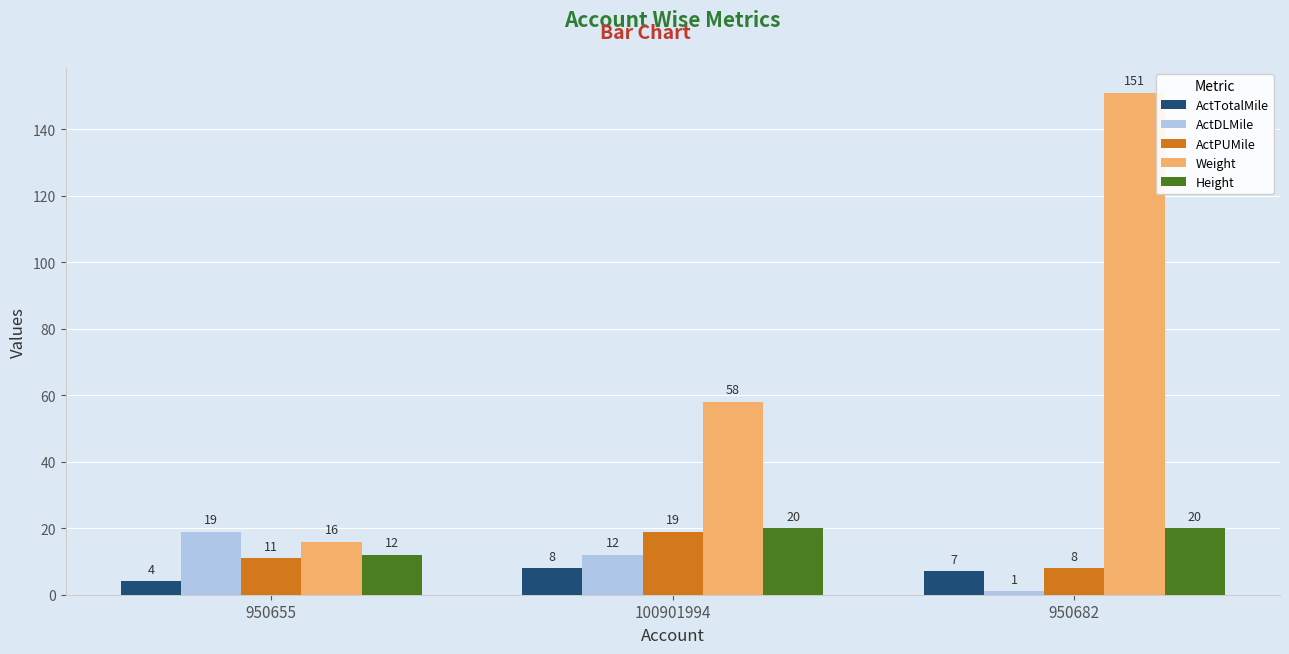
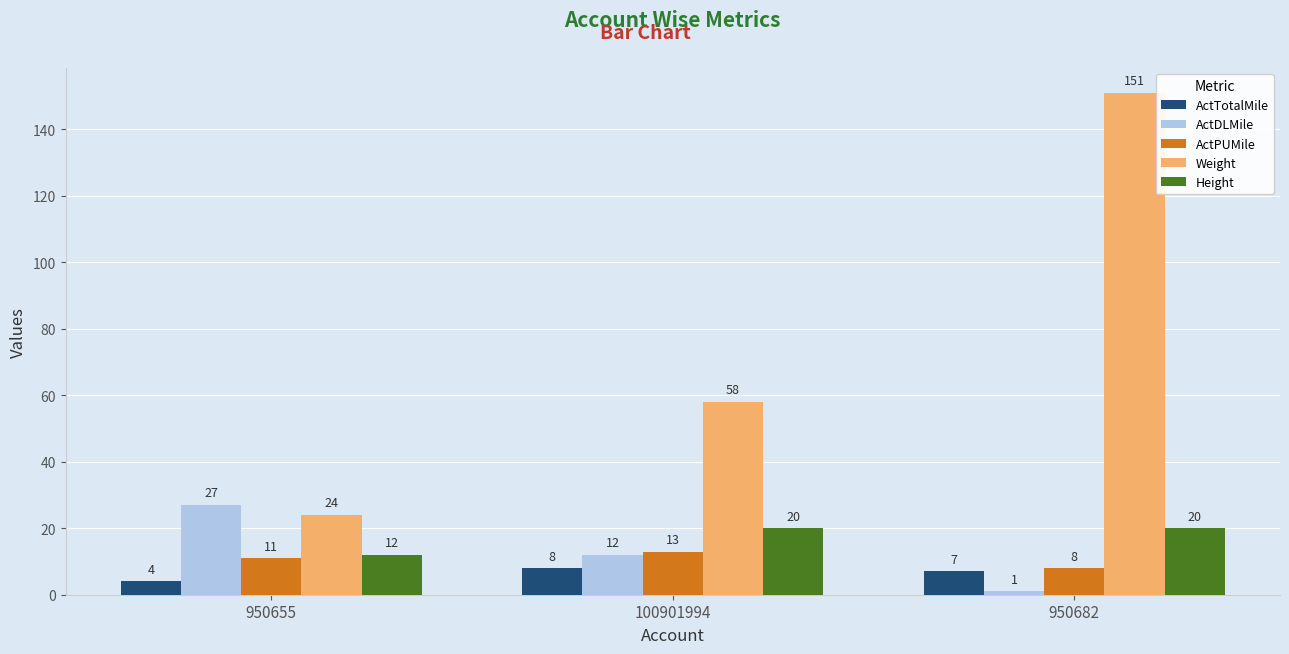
ActDLMile, 950655: 19 -> 27
Weight, 950655: 16 -> 24
ActPUMile, 100901994: 19 -> 13
